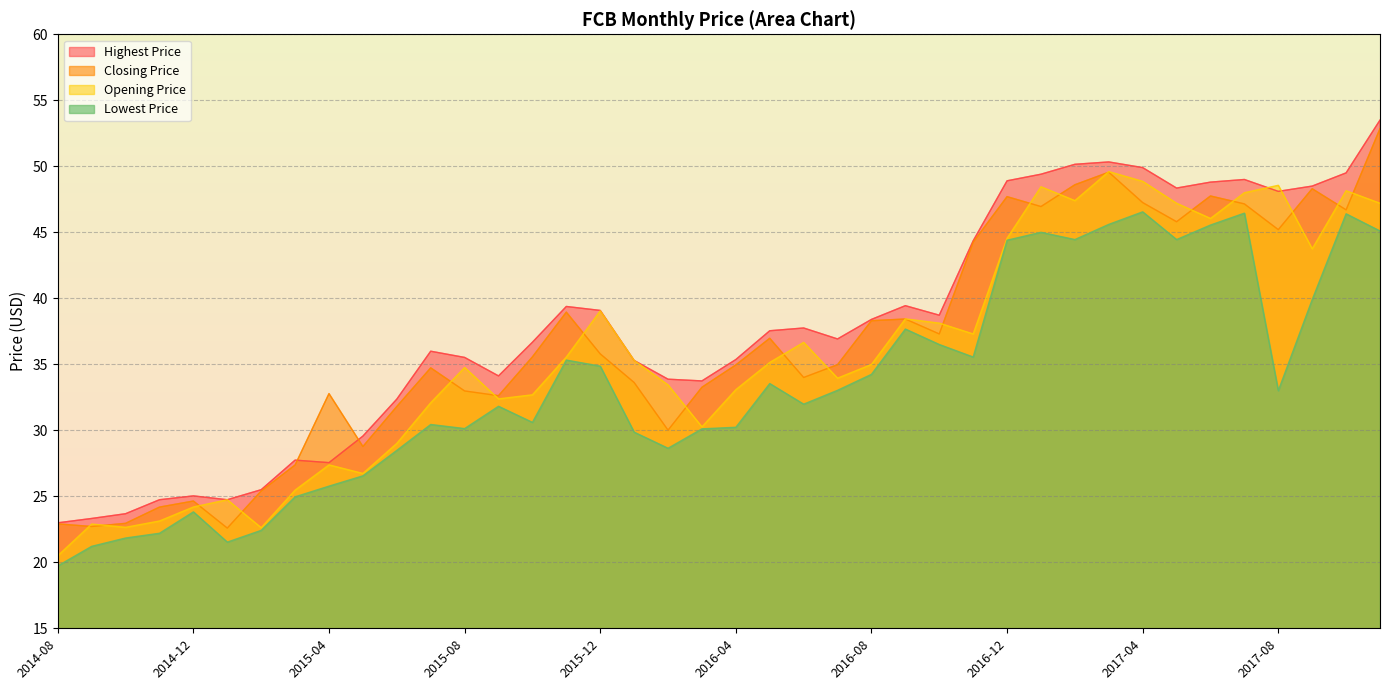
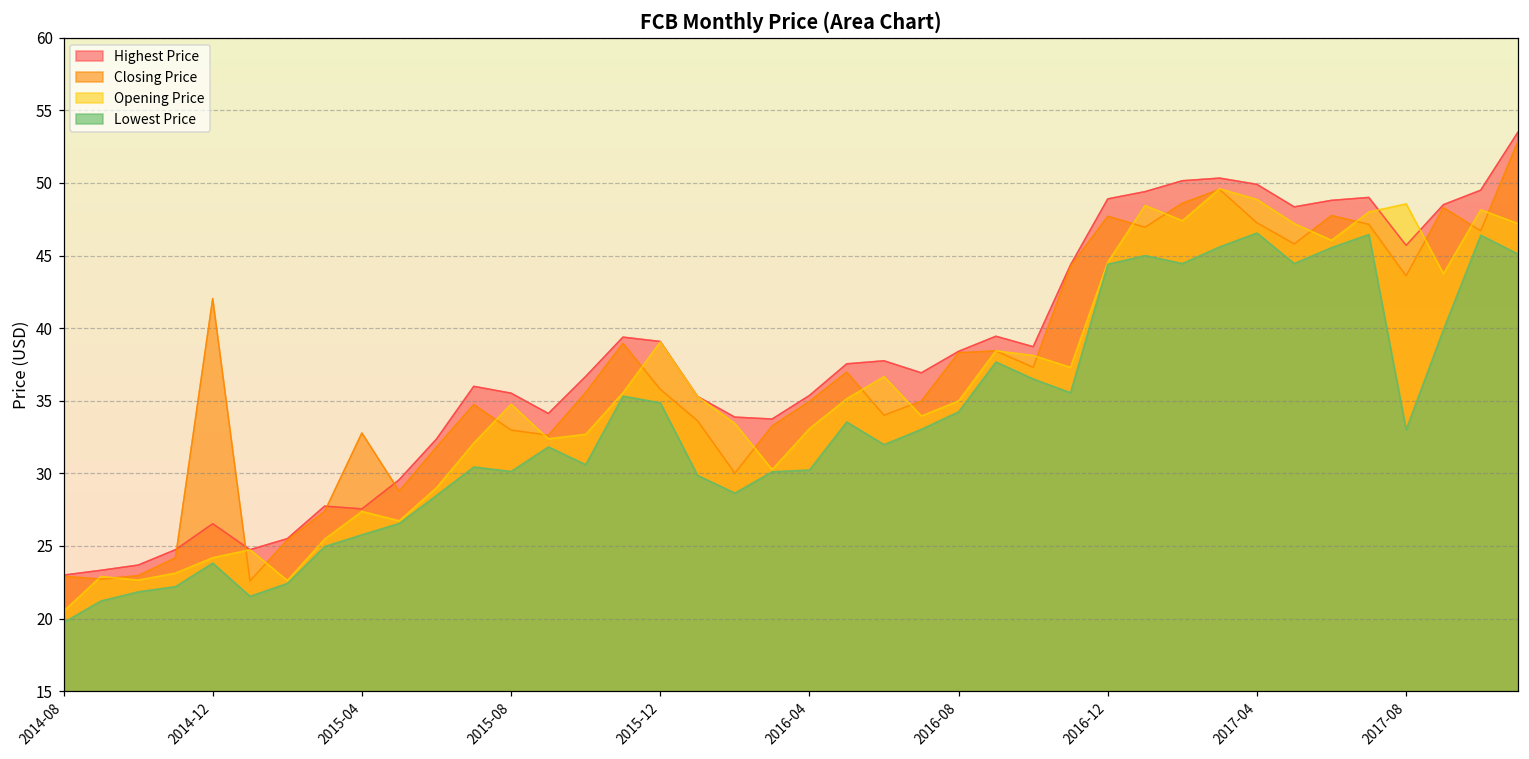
Highest Price, 2014-12: 25.0 -> 26.5
Closing Price, 2014-12: 24.6 -> 42.0
Highest Price, 2017-08: 48.1 -> 45.7
Closing Price, 2017-08: 45.2 -> 43.6
